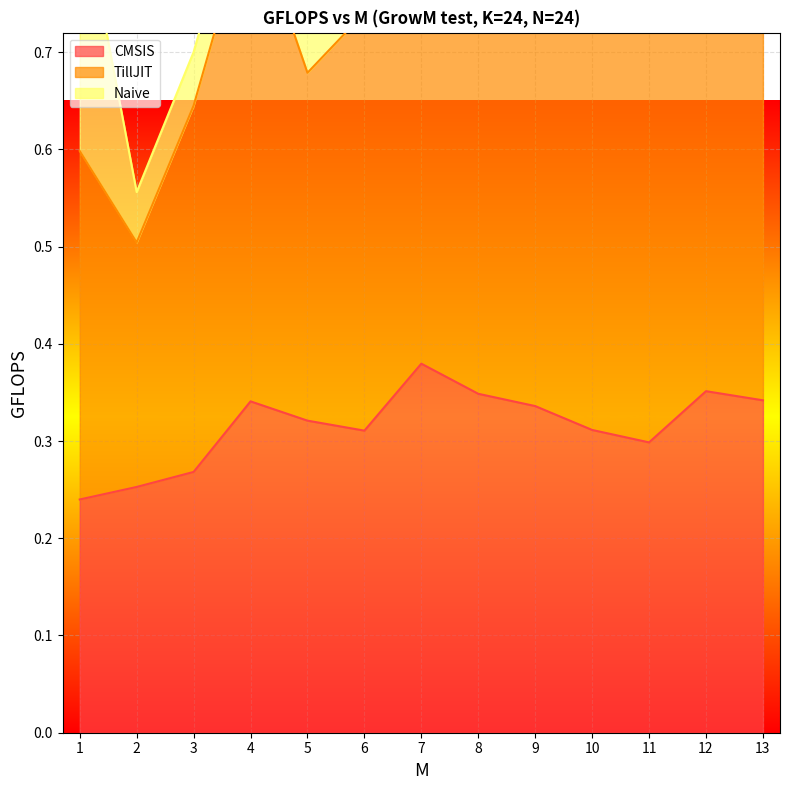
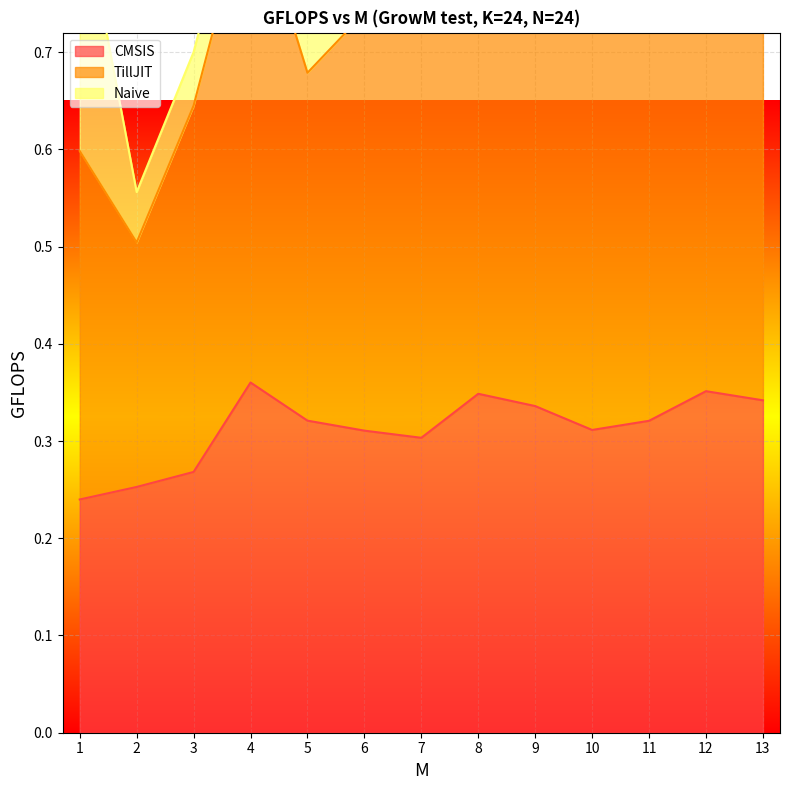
CMSIS, 4: 0.34 -> 0.36
CMSIS, 7: 0.38 -> 0.30
CMSIS, 11: 0.30 -> 0.32
